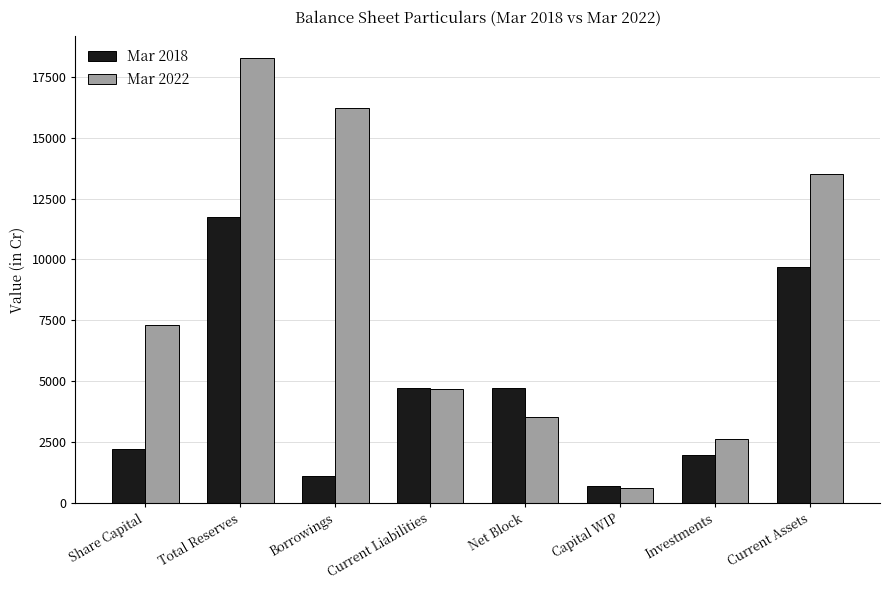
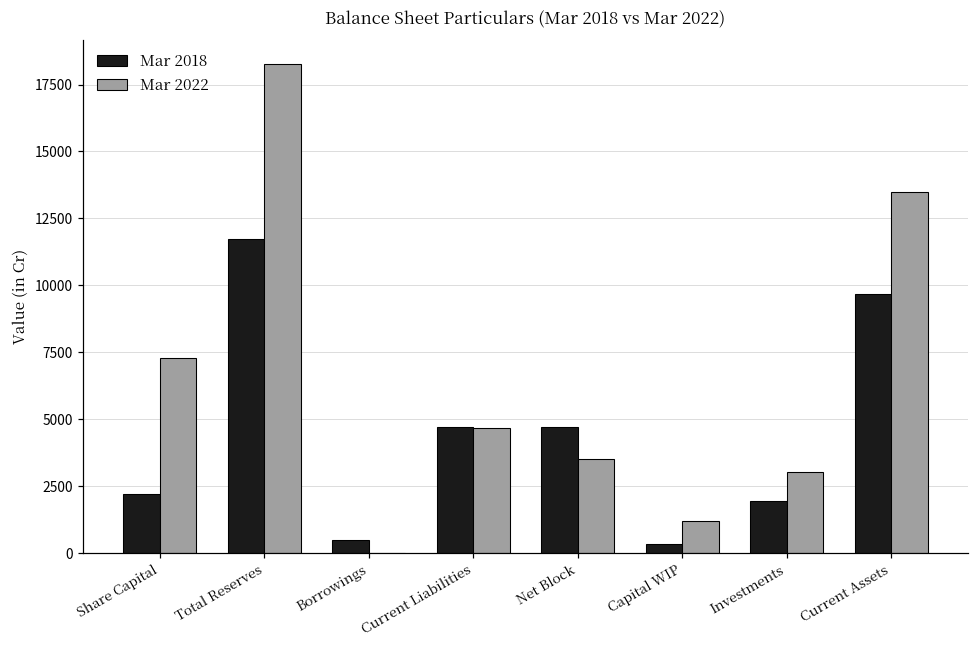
Mar 2018, Borrowings: 1100 -> 500
Mar 2022, Borrowings: 16200 -> 0
Mar 2018, Capital WIP: 700 -> 300
Mar 2022, Capital WIP: 600 -> 1200
Mar 2022, Investments: 2600 -> 3000
